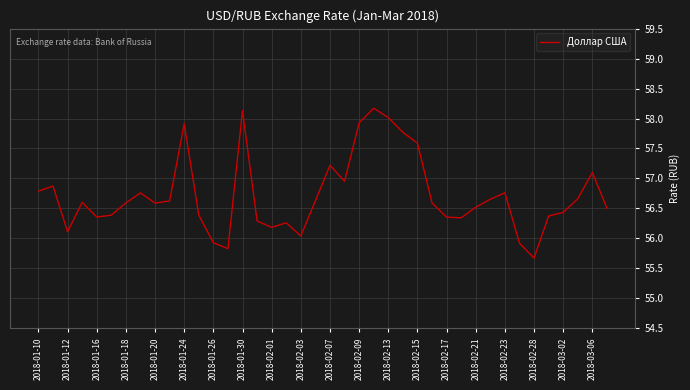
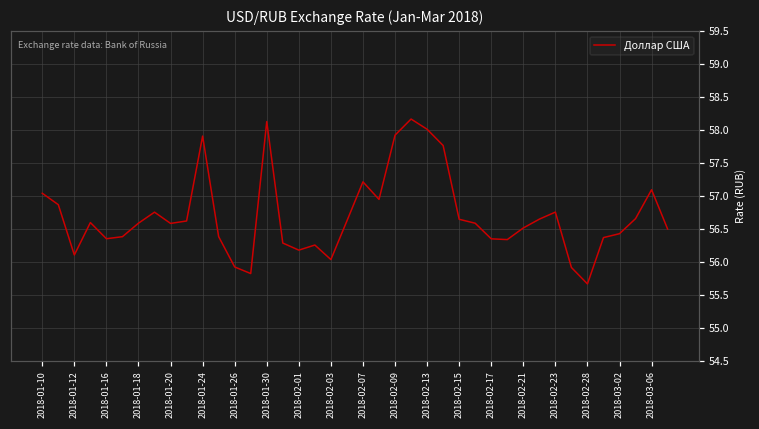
2018-01-10: 56.8 -> 57.0
2018-02-15: 57.6 -> 56.7
